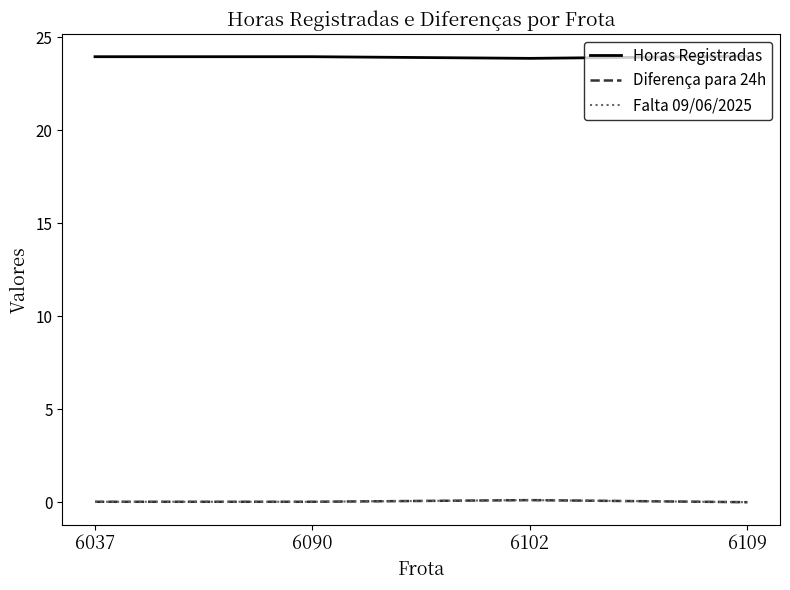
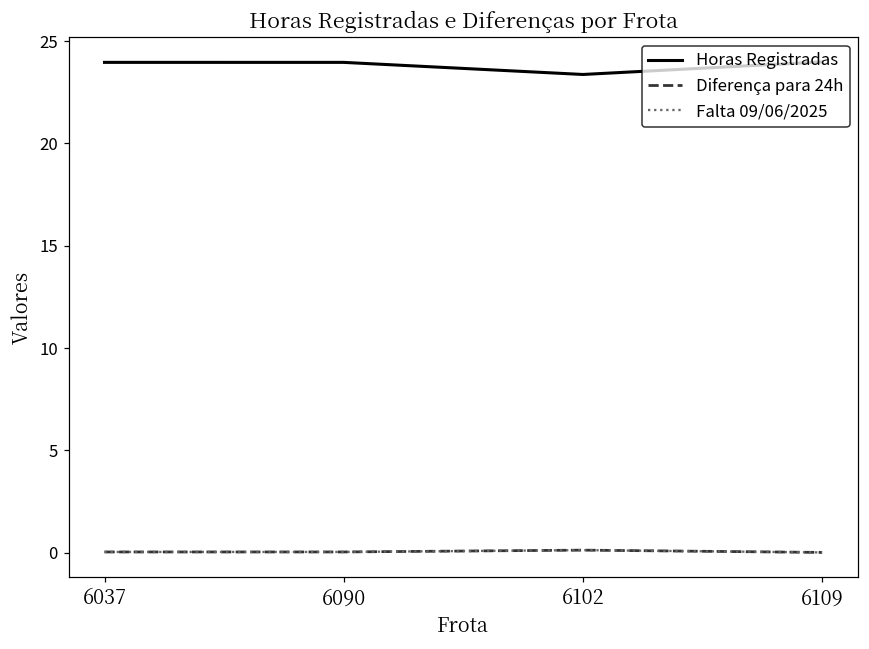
Horas Registradas, 6102: 23.9 -> 23.4
